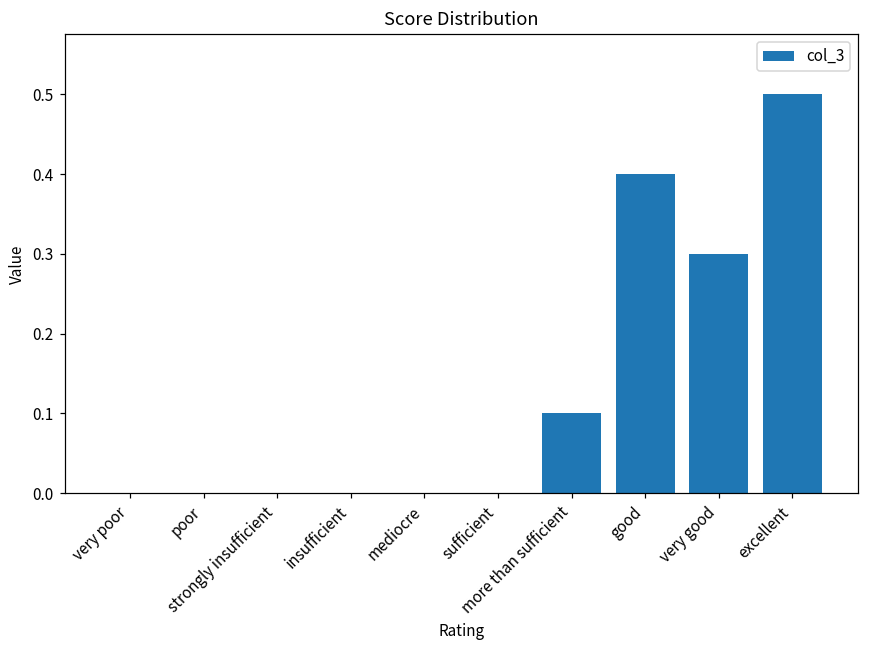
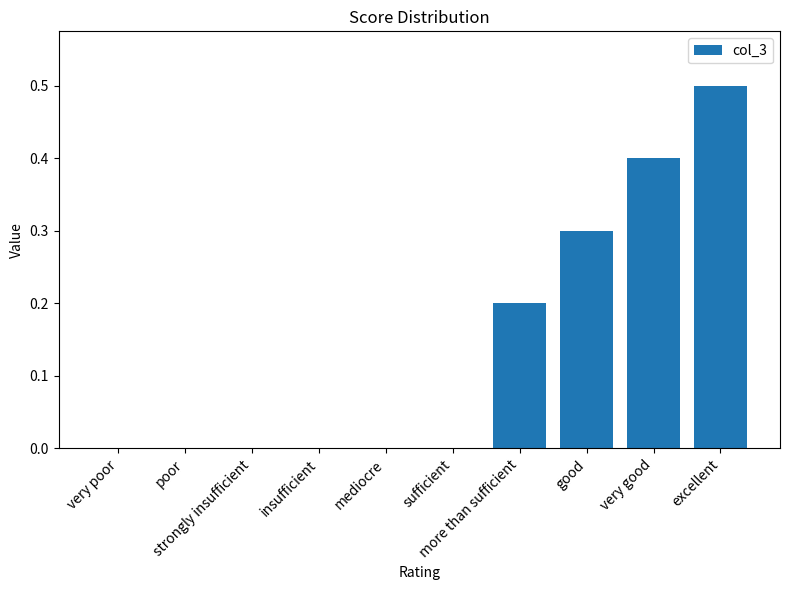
more than sufficient: 0.1 -> 0.2
good: 0.4 -> 0.3
very good: 0.3 -> 0.4
